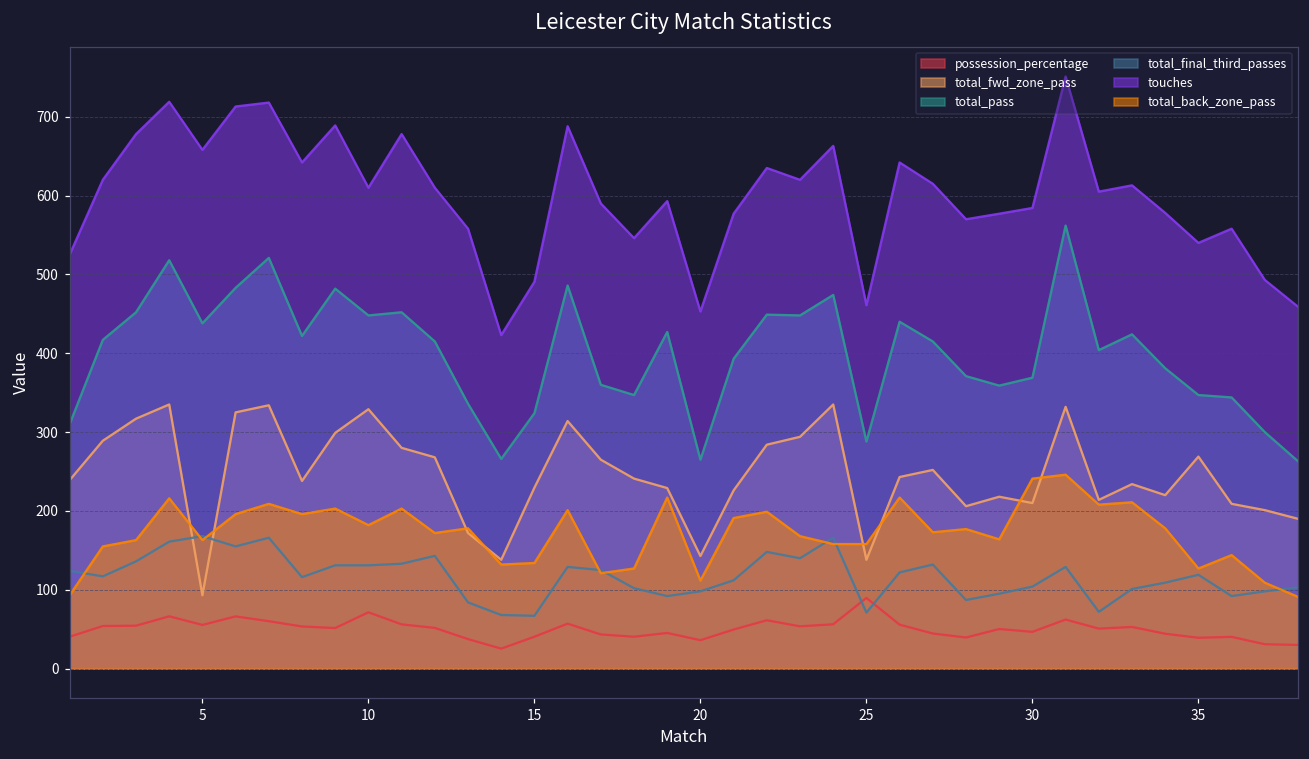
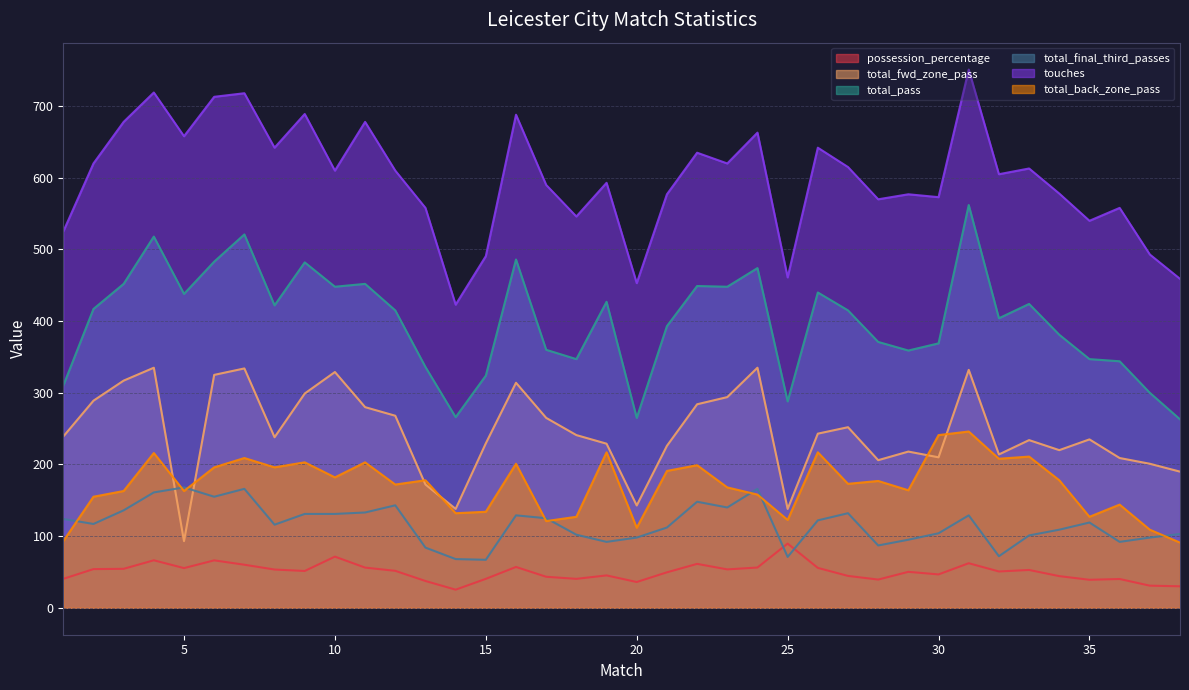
total_back_zone_pass, 25: 160 -> 120
touches, 30: 580 -> 570
total_fwd_zone_pass, 35: 270 -> 240
